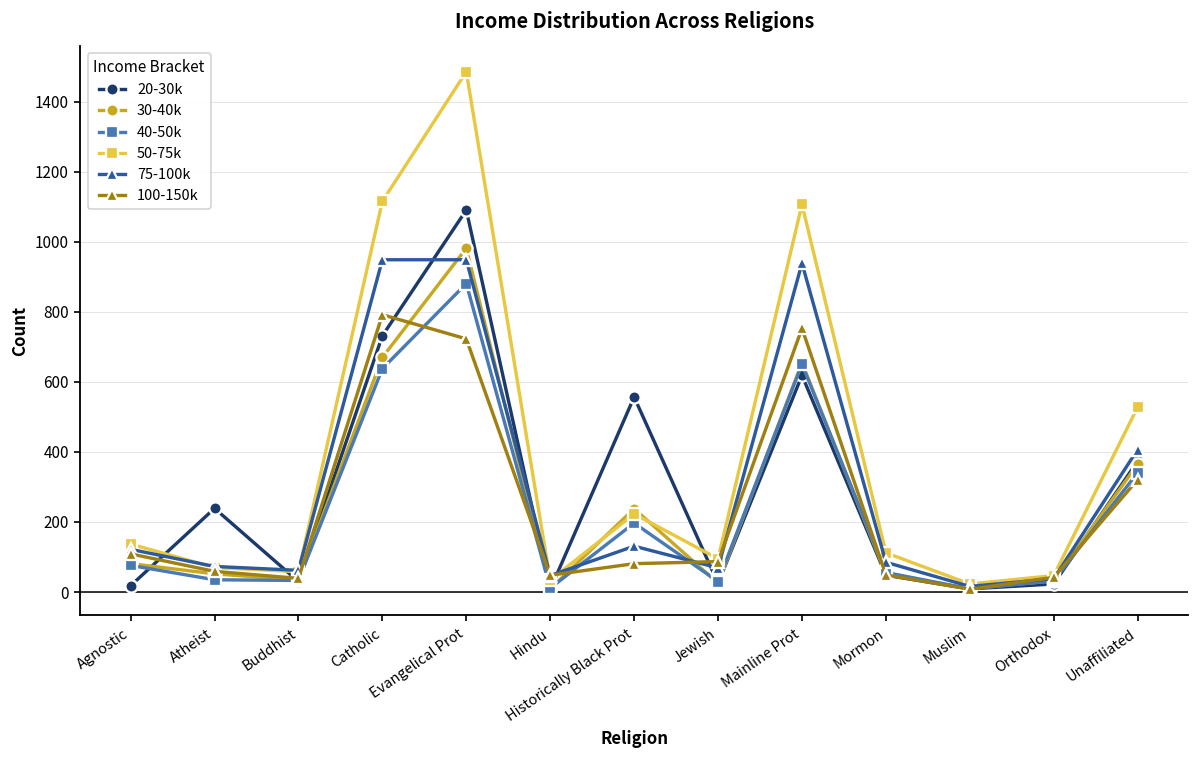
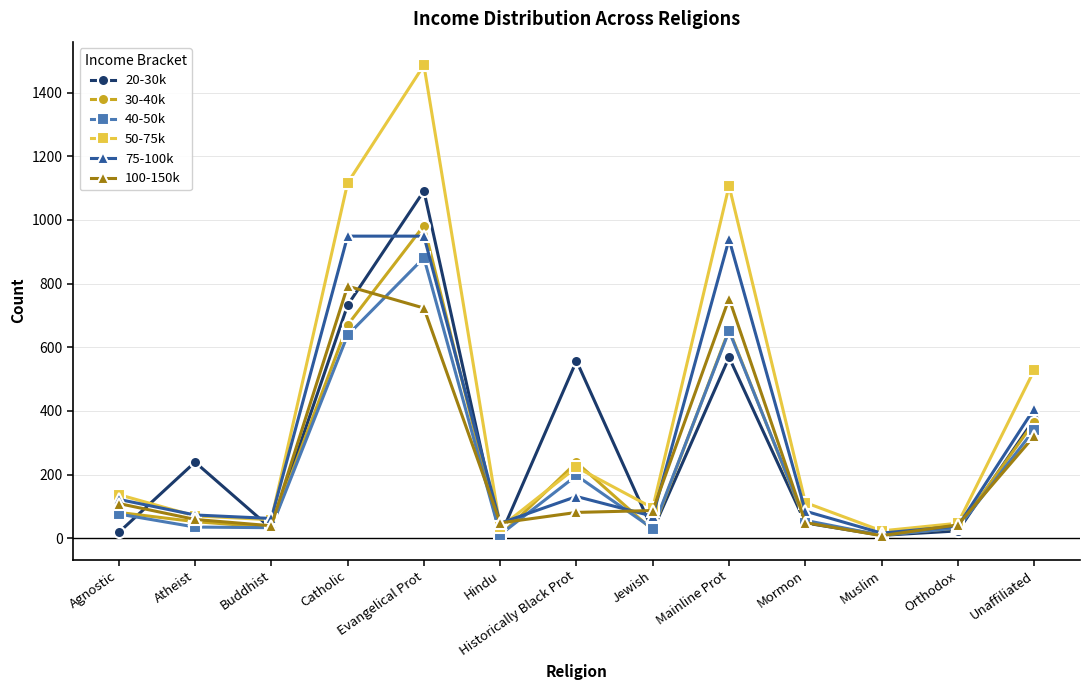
20-30k, Mainline Prot: 620 -> 570
